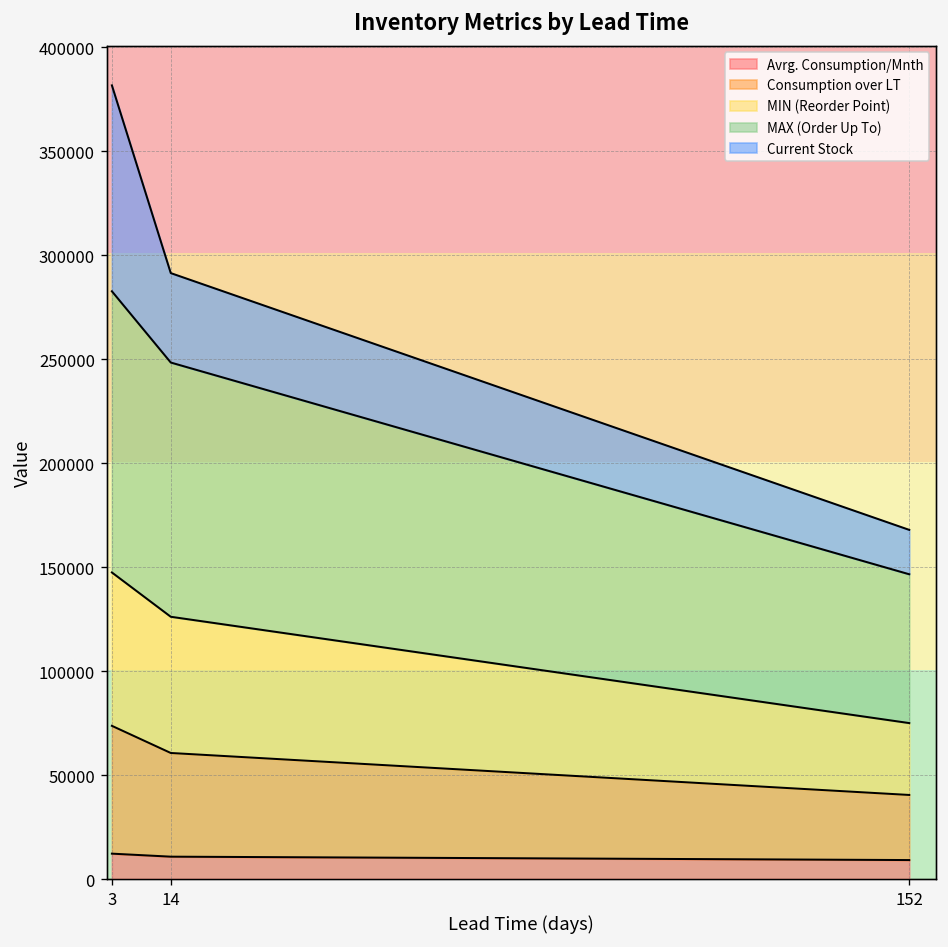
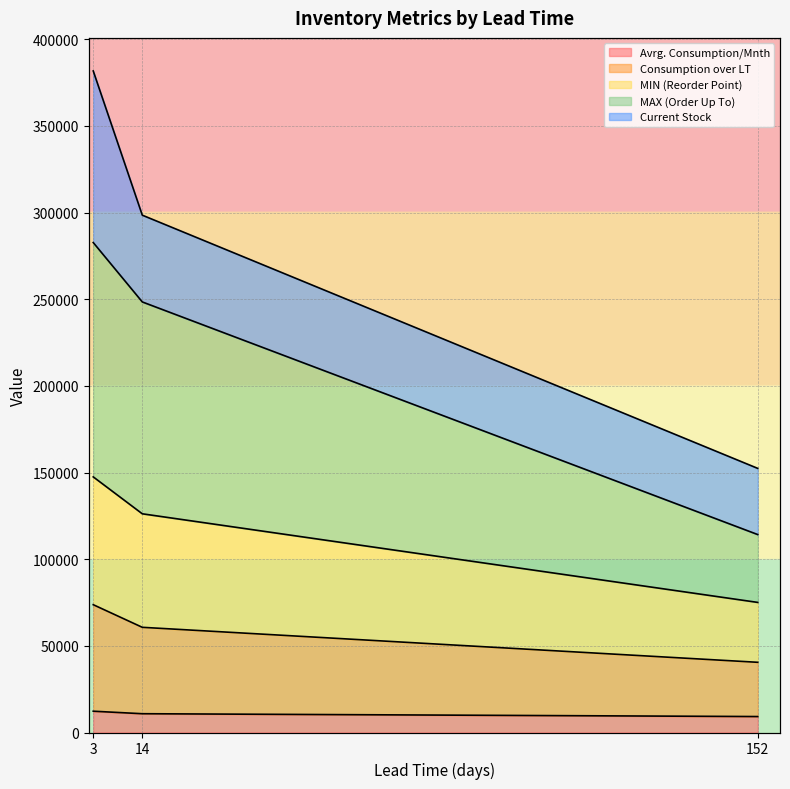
Current Stock, 14: 43000 -> 50000
MAX (Order Up To), 152: 72000 -> 39000
Current Stock, 152: 21000 -> 38000
